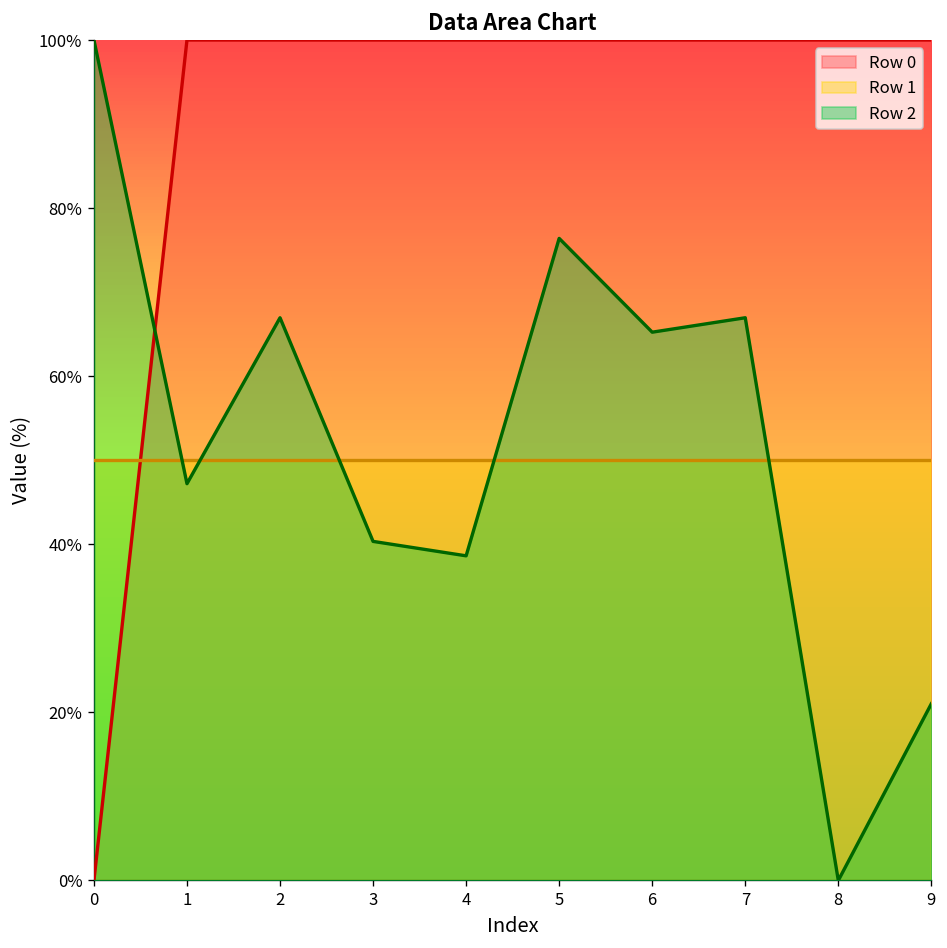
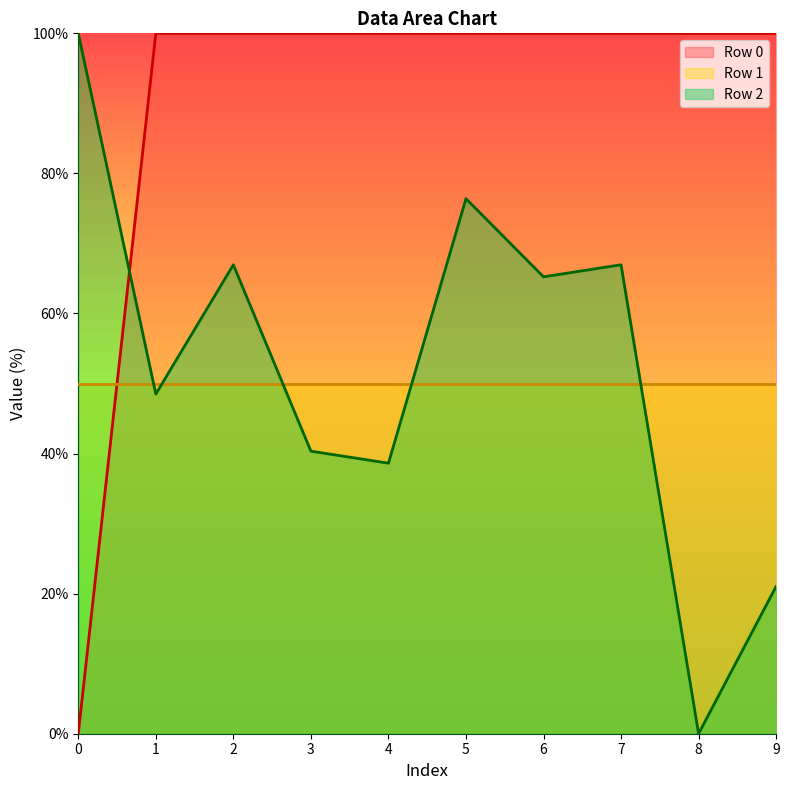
Row 2, 1: 47% -> 48%
